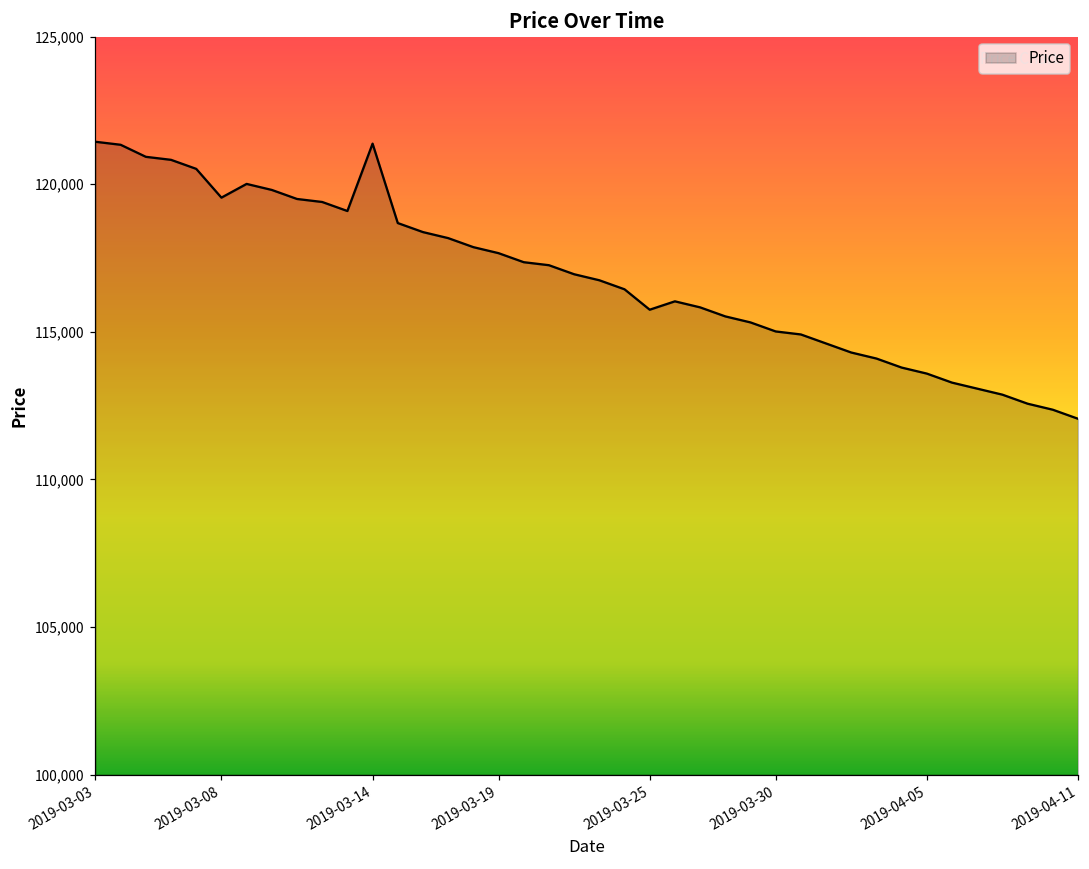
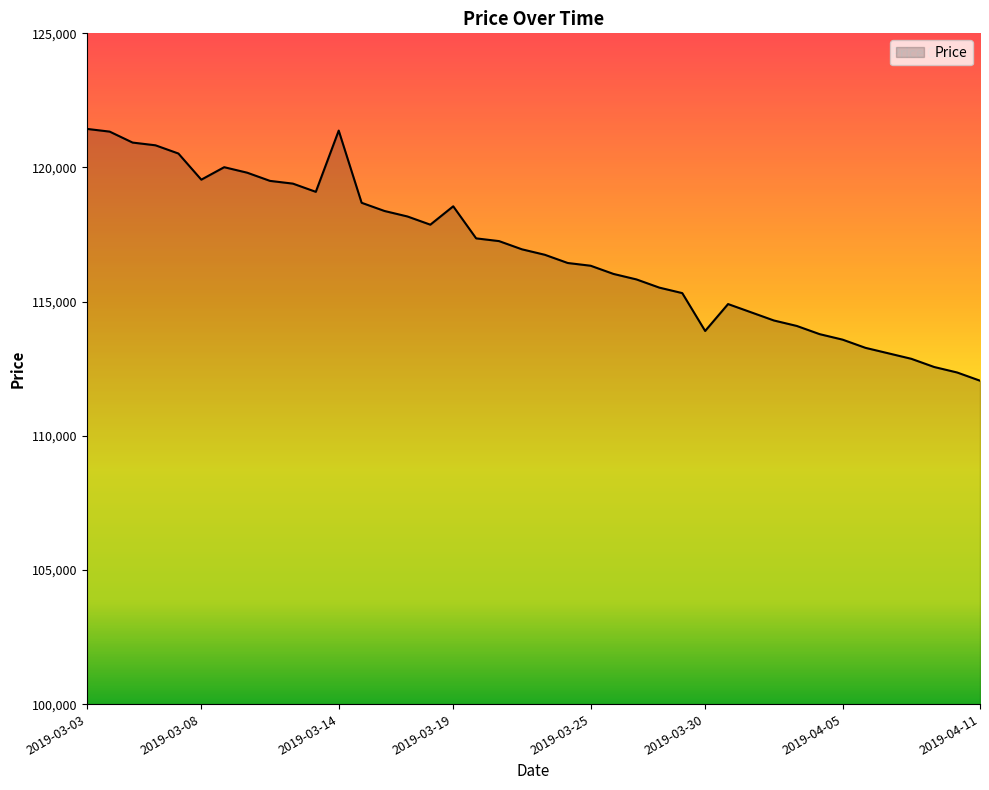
2019-03-19: 117,700 -> 118,600
2019-03-25: 115,700 -> 116,300
2019-03-30: 115,000 -> 113,900
